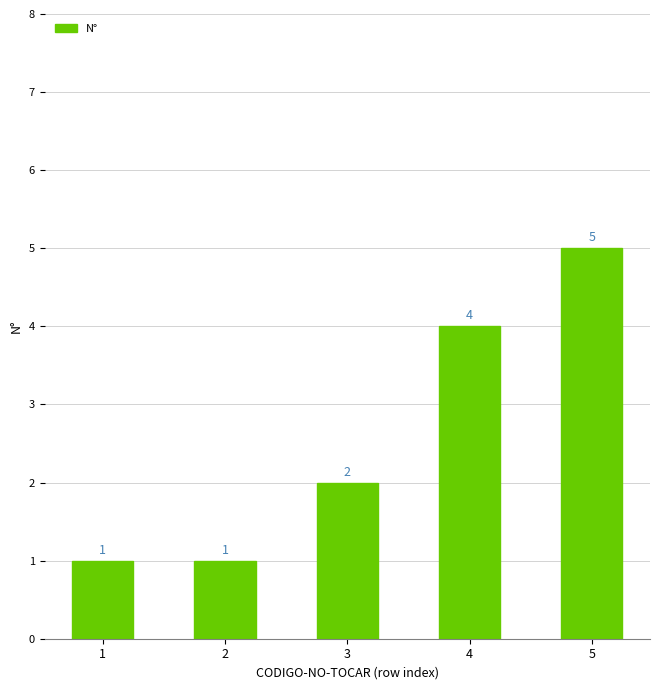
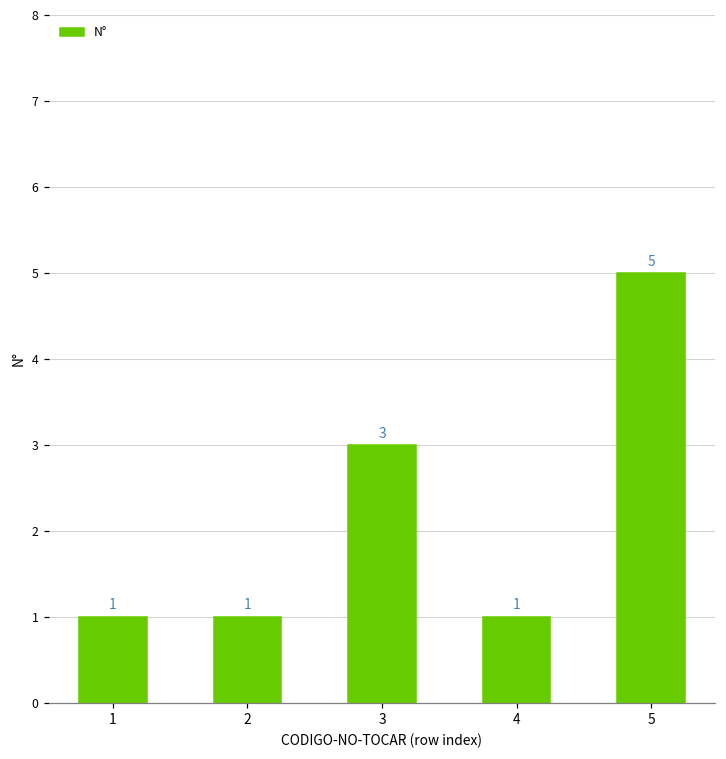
3: 2 -> 3
4: 4 -> 1
